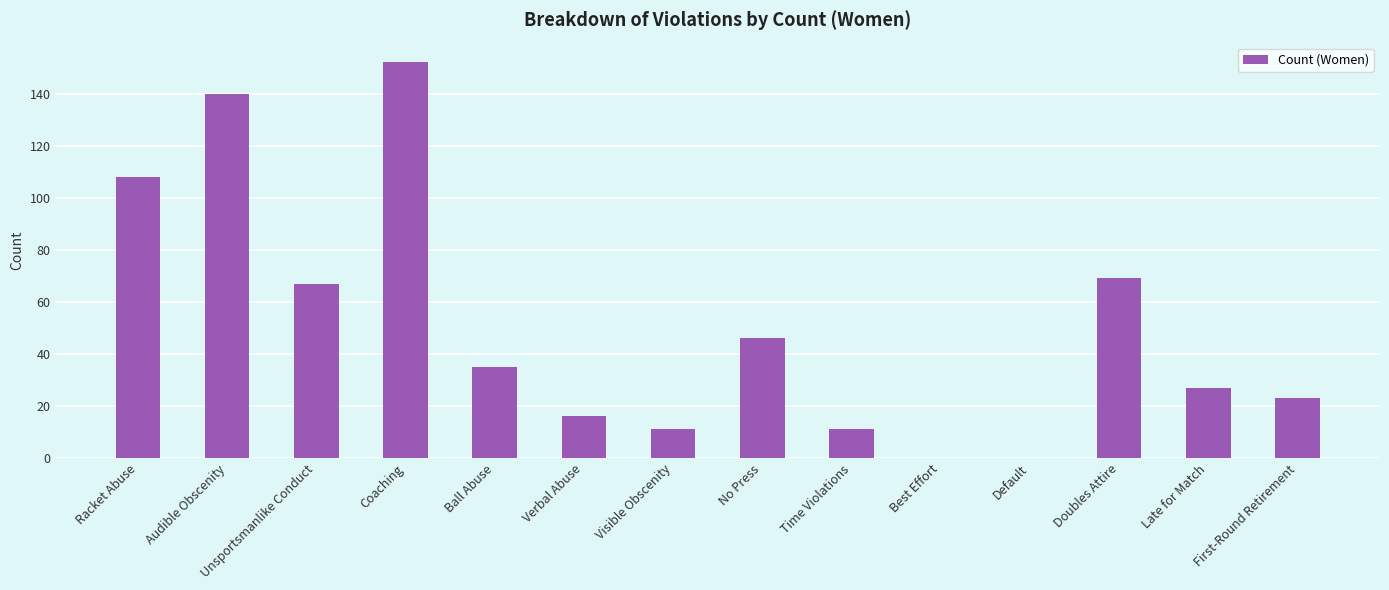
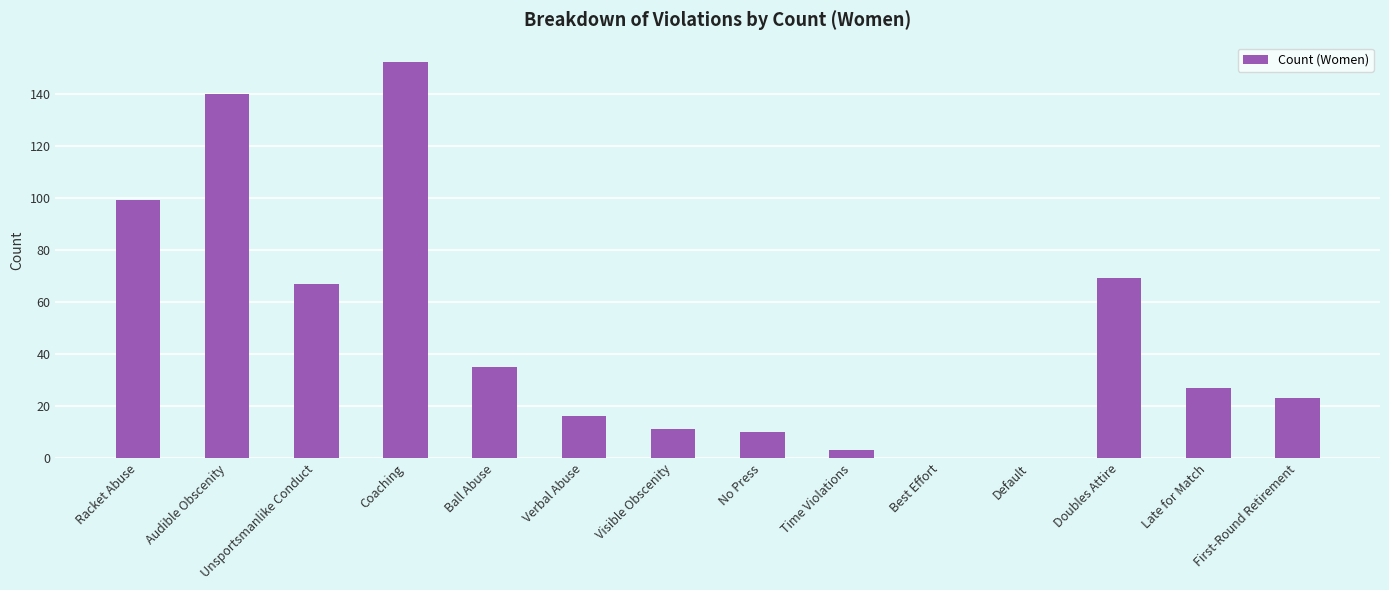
Racket Abuse: 108 -> 99
No Press: 46 -> 10
Time Violations: 11 -> 3
